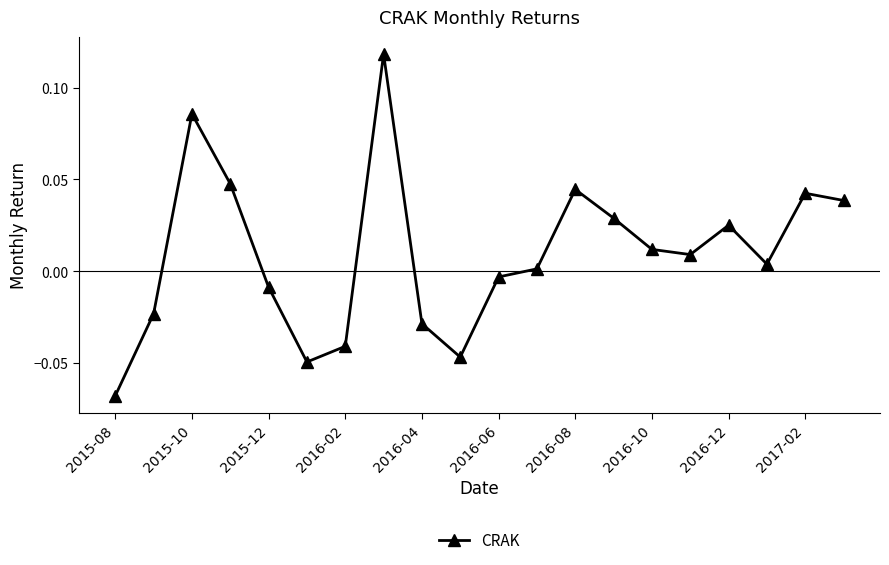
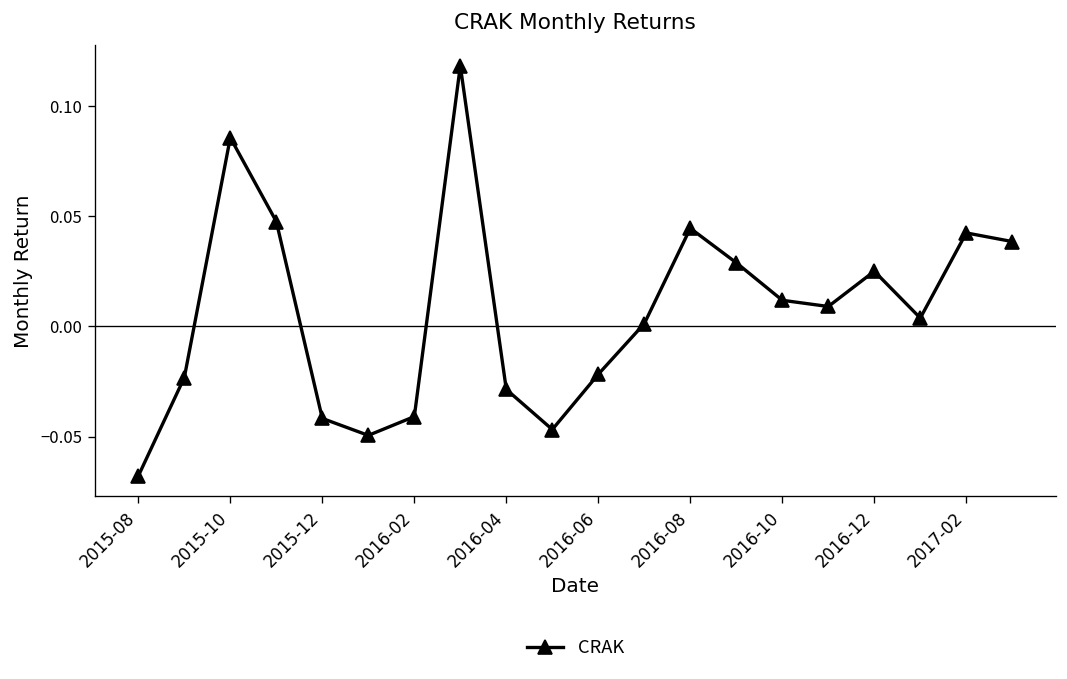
2015-12: -0.009 -> -0.042
2016-06: -0.003 -> -0.022
